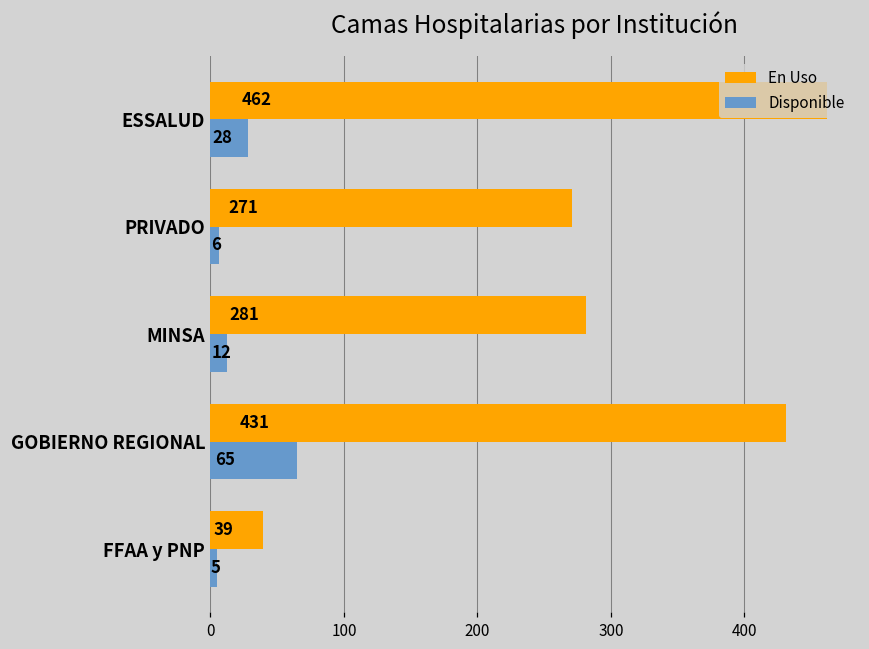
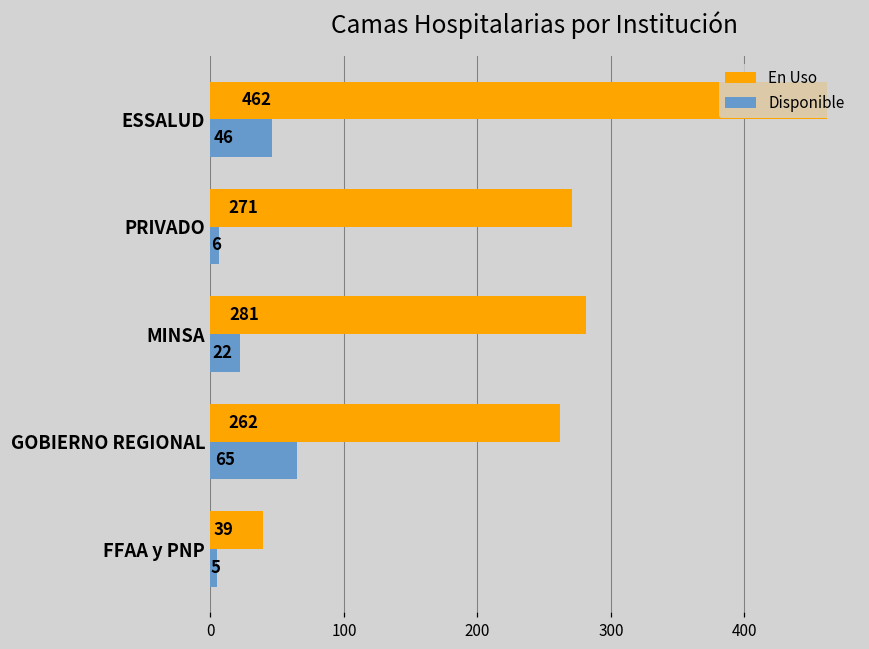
Disponible, ESSALUD: 28 -> 46
Disponible, MINSA: 12 -> 22
En Uso, GOBIERNO REGIONAL: 431 -> 262
